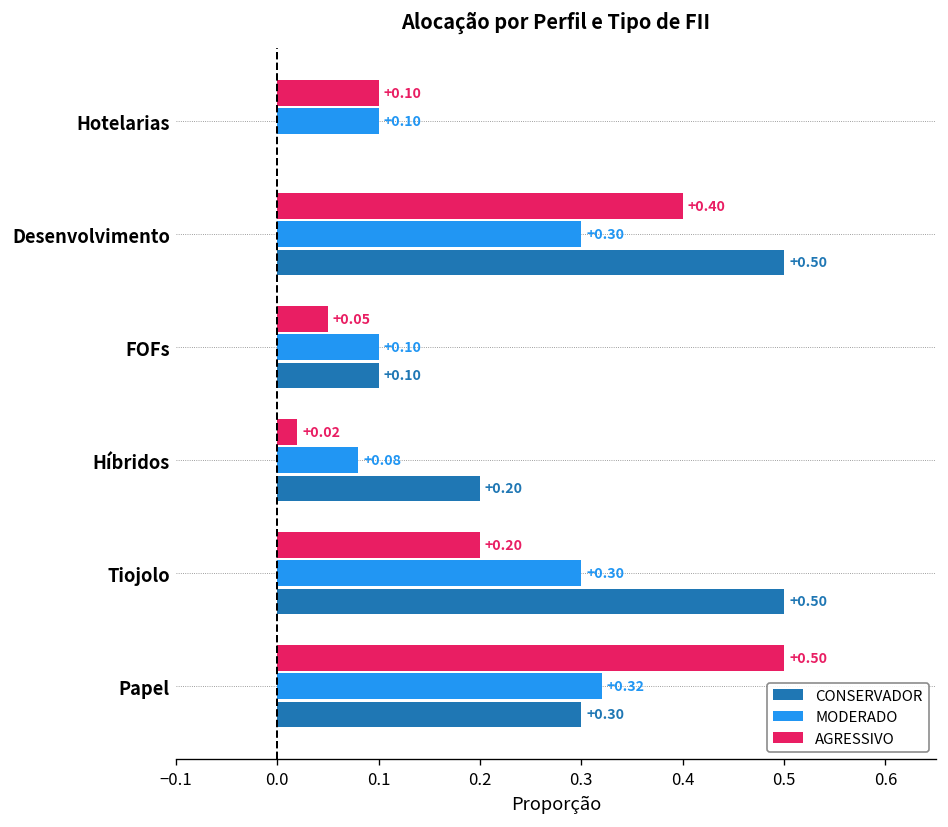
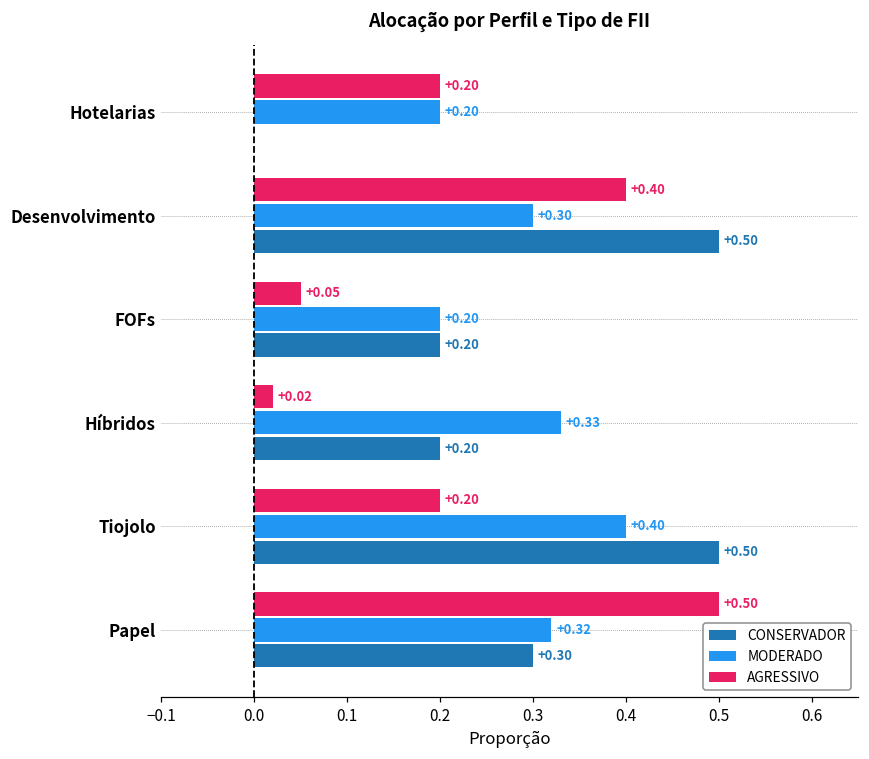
AGRESSIVO, Hotelarias: +0.10 -> +0.20
MODERADO, Hotelarias: +0.10 -> +0.20
MODERADO, FOFs: +0.10 -> +0.20
CONSERVADOR, FOFs: +0.10 -> +0.20
MODERADO, Híbridos: +0.08 -> +0.33
MODERADO, Tiojolo: +0.30 -> +0.40
